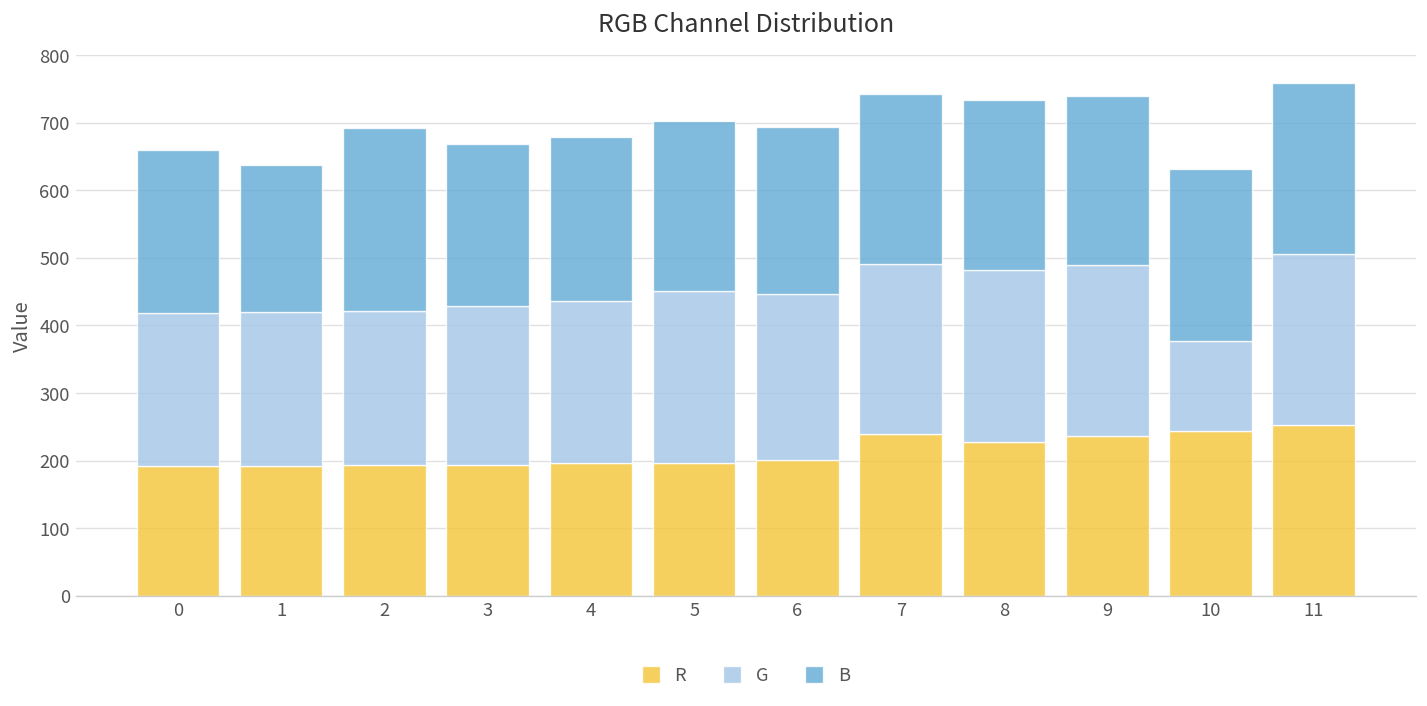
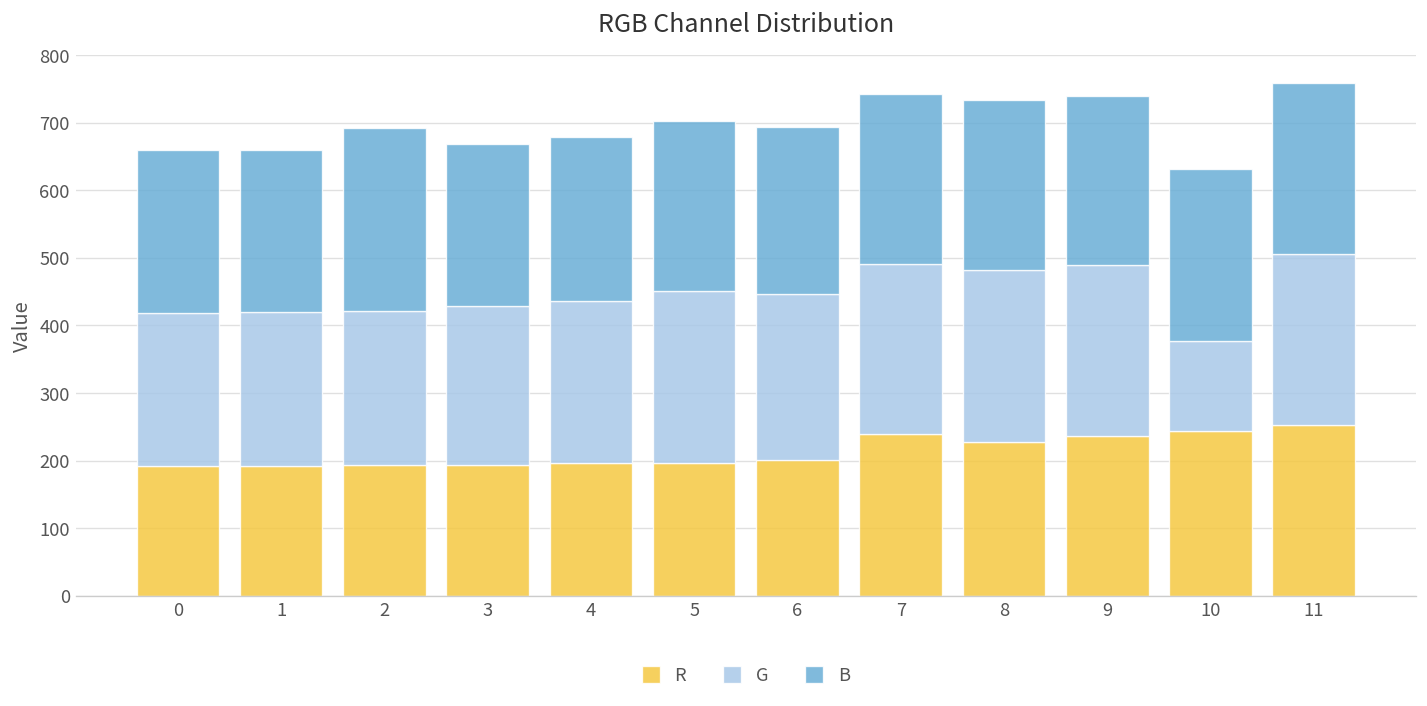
B, 1: 220 -> 240
